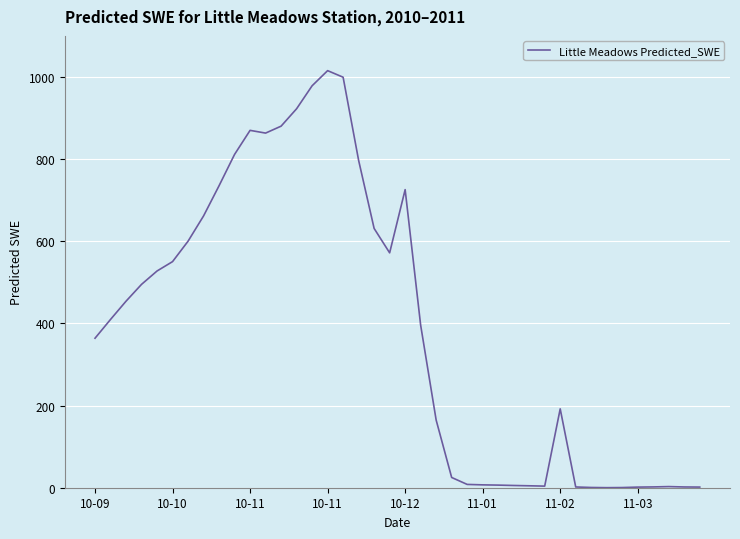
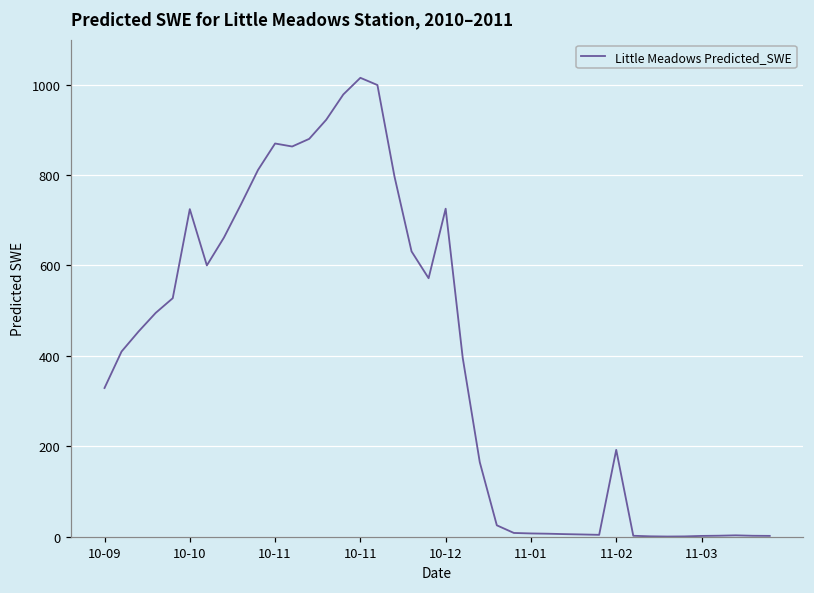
10-09: 360 -> 330
10-10: 550 -> 720
